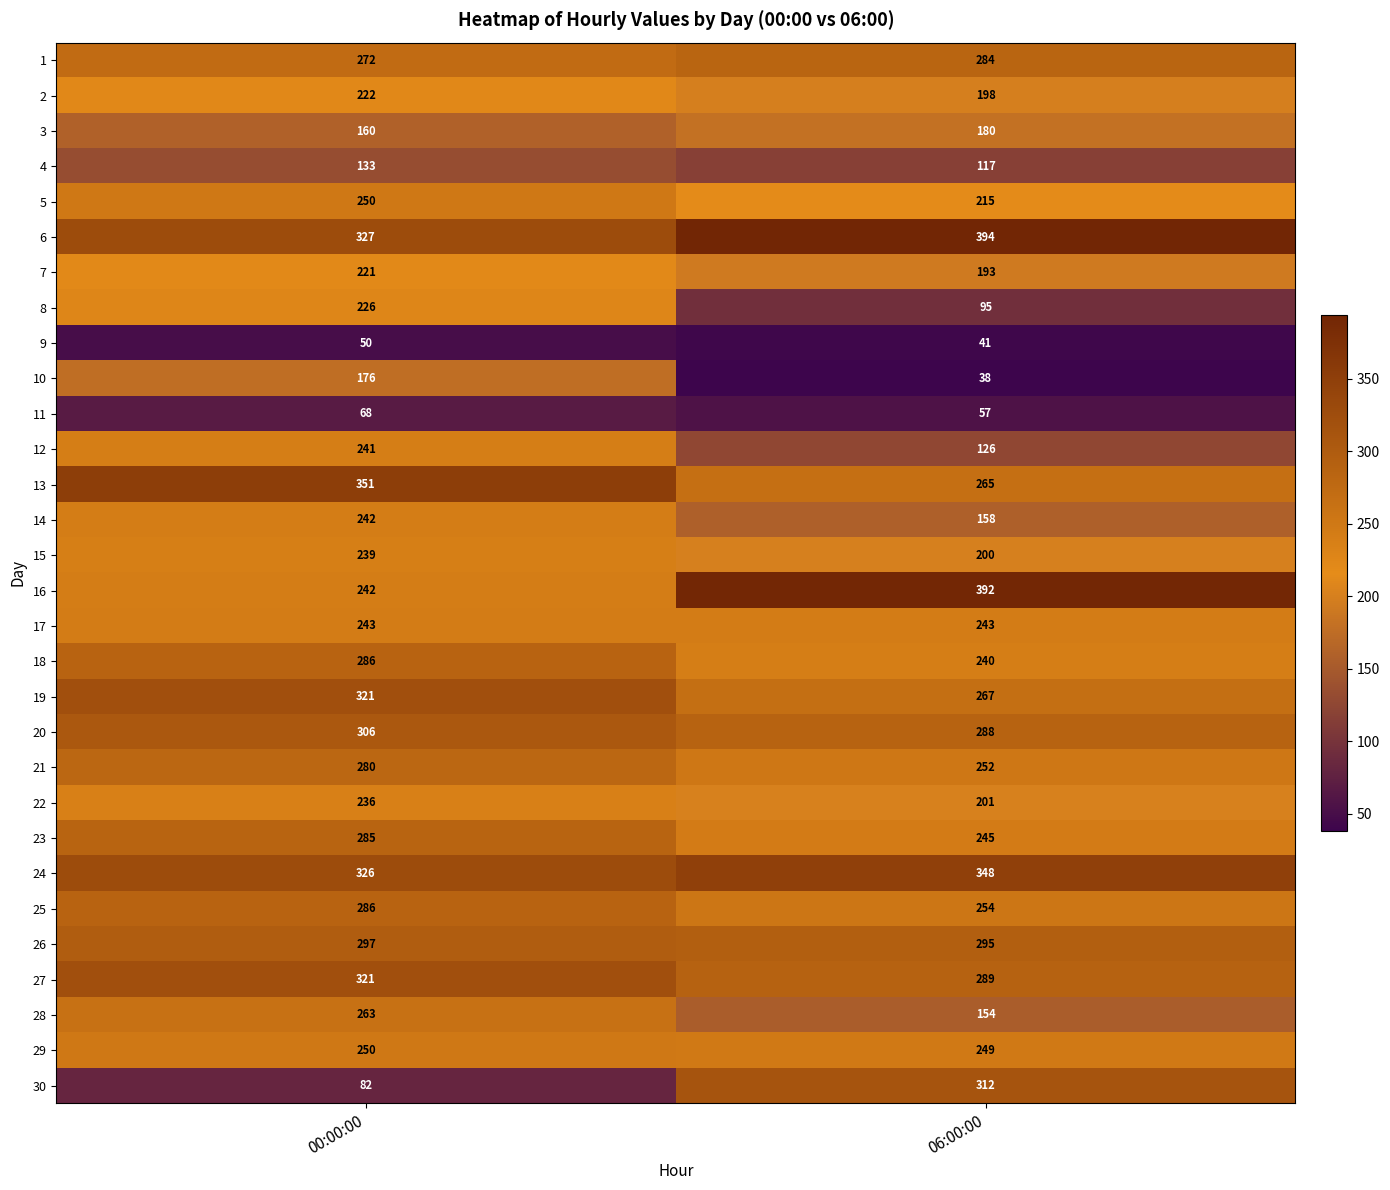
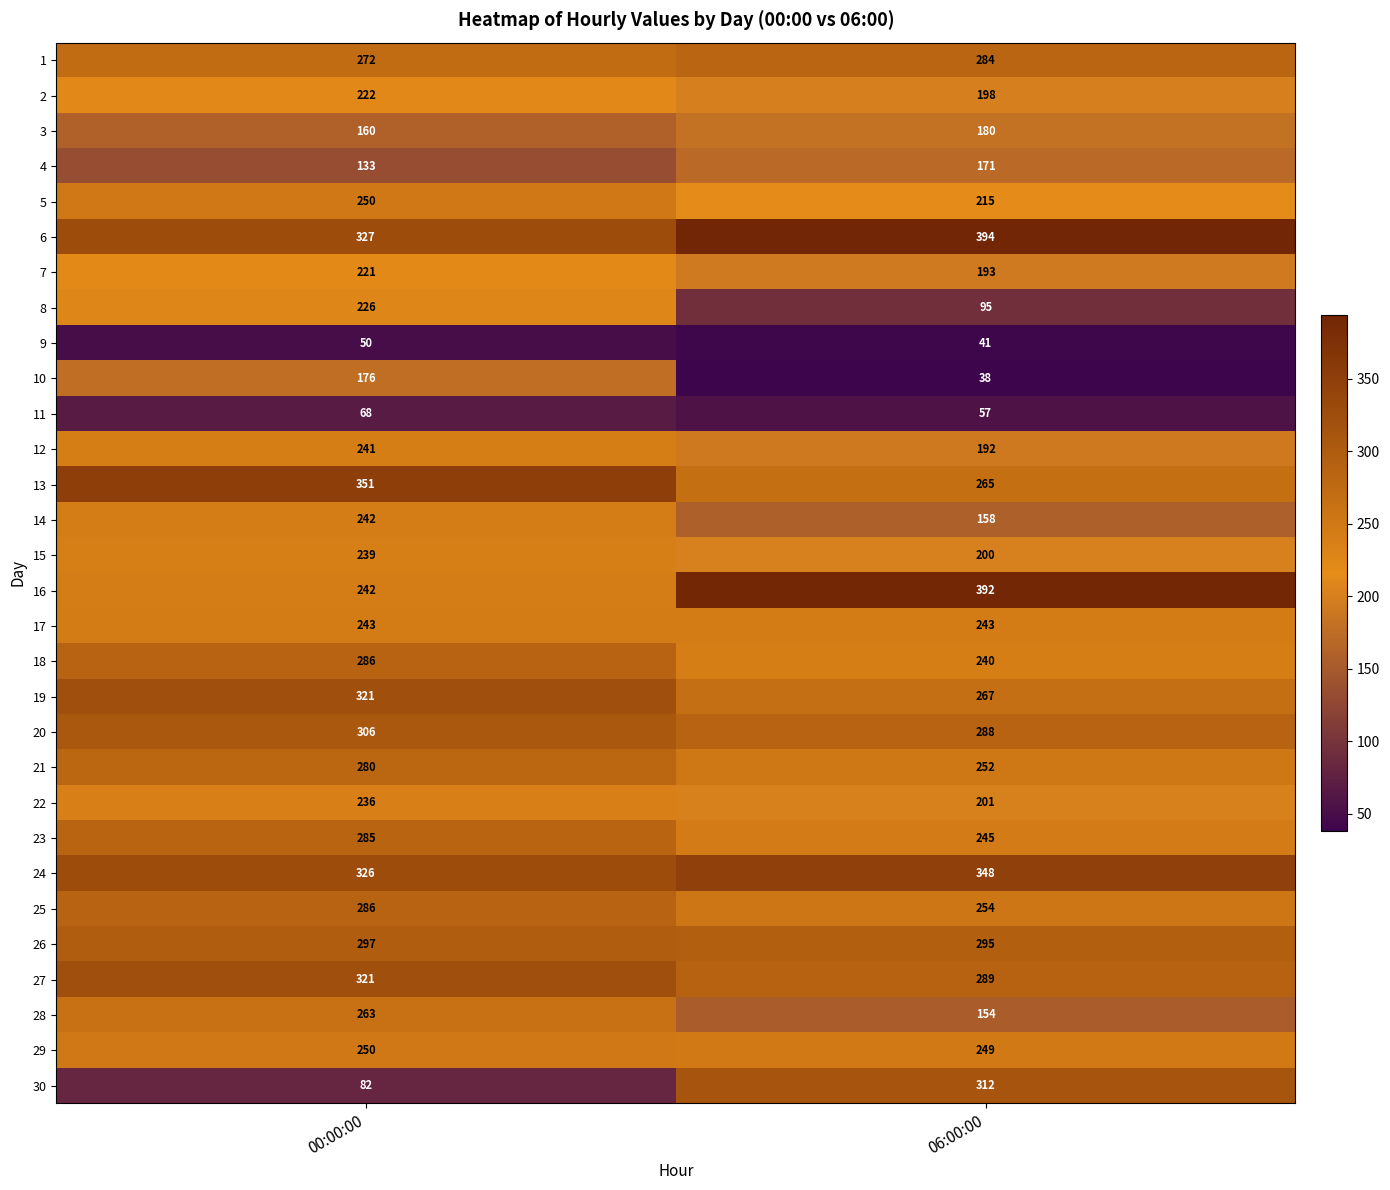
4, 06:00:00: 117 -> 171
12, 06:00:00: 126 -> 192
